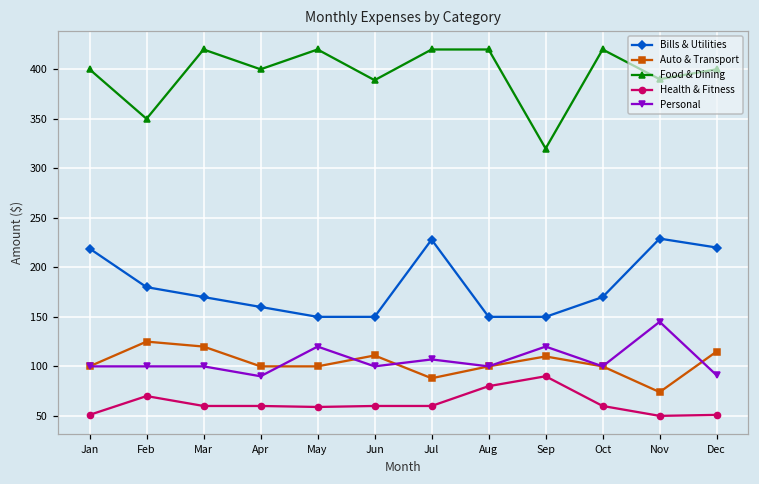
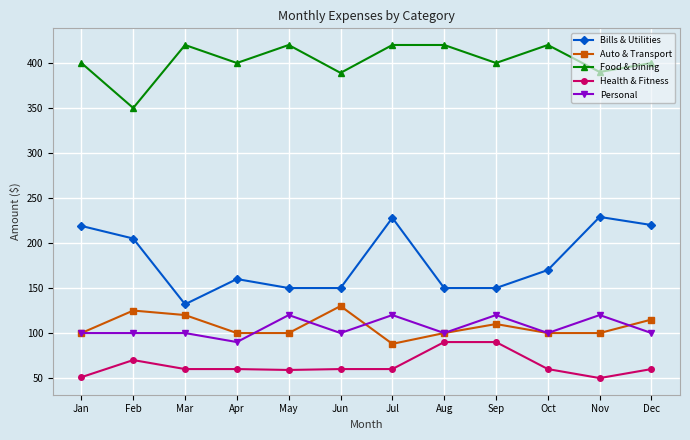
Bills & Utilities, Feb: 180 -> 210
Bills & Utilities, Mar: 170 -> 130
Auto & Transport, Jun: 110 -> 130
Personal, Jul: 110 -> 120
Health & Fitness, Aug: 80 -> 90
Food & Dining, Sep: 320 -> 400
Auto & Transport, Nov: 70 -> 100
Personal, Nov: 150 -> 120
Health & Fitness, Dec: 50 -> 60
Personal, Dec: 90 -> 100
